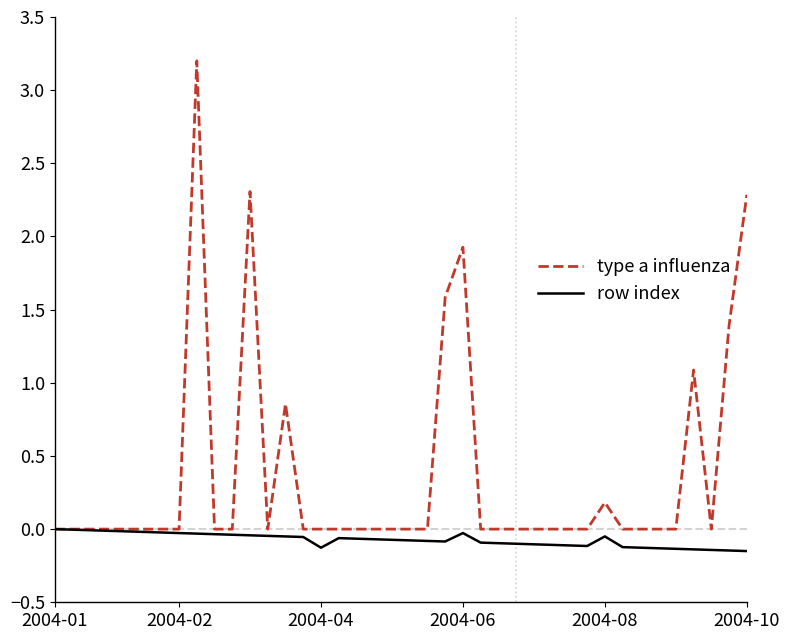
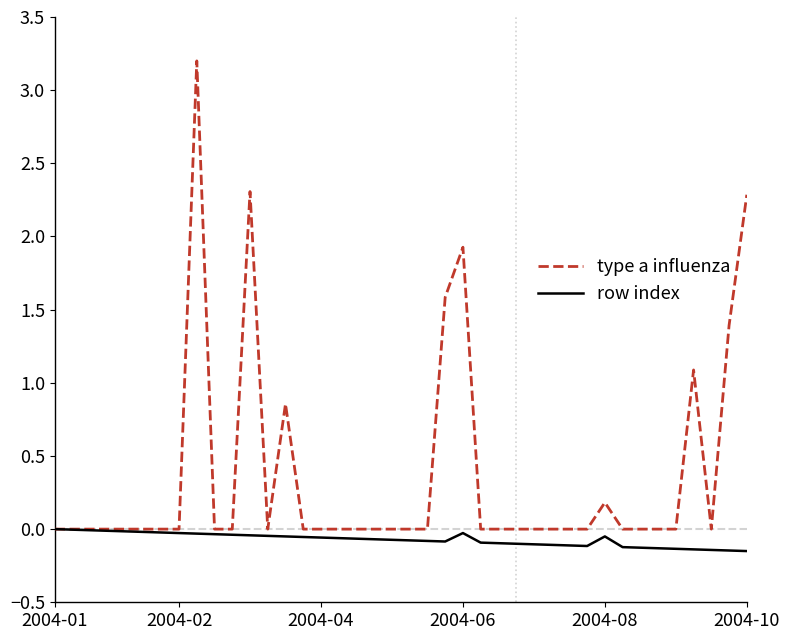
row index, 2004-04: -0.13 -> -0.06
